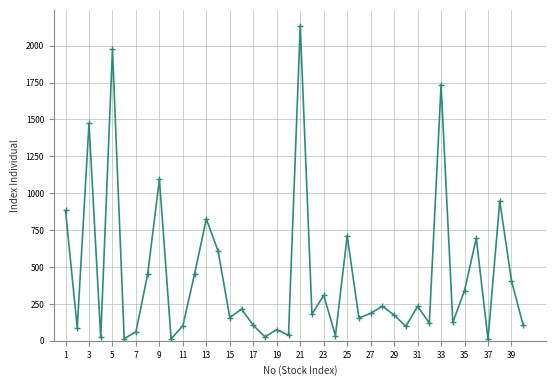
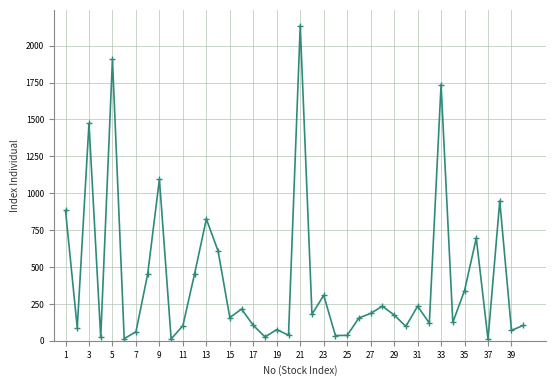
5: 1980 -> 1910
25: 710 -> 40
39: 410 -> 70
